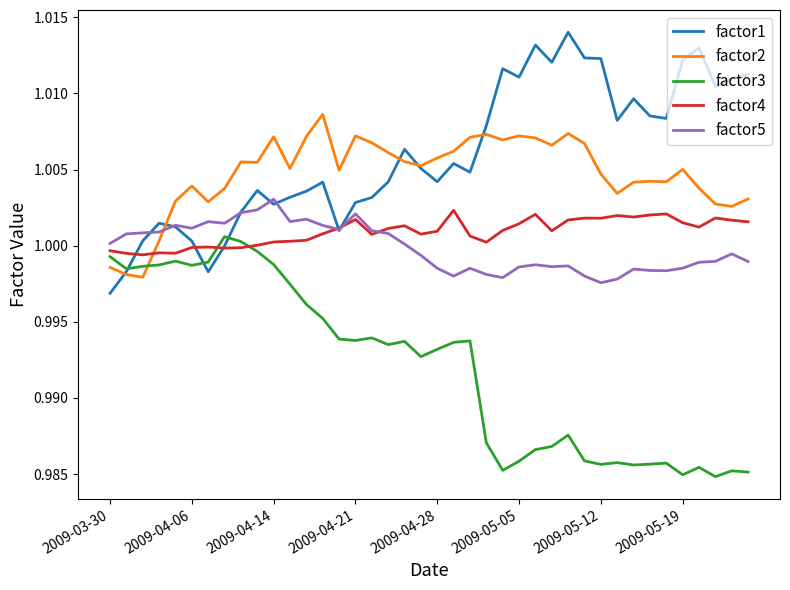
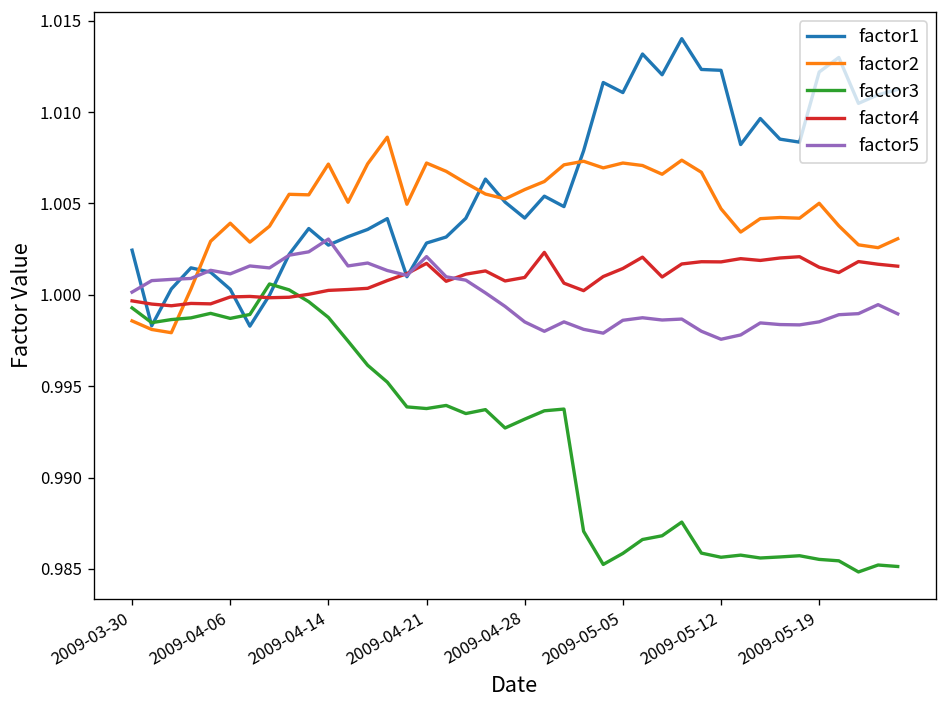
factor1, 2009-03-30: 0.9969 -> 1.0024
factor3, 2009-05-19: 0.9850 -> 0.9855
